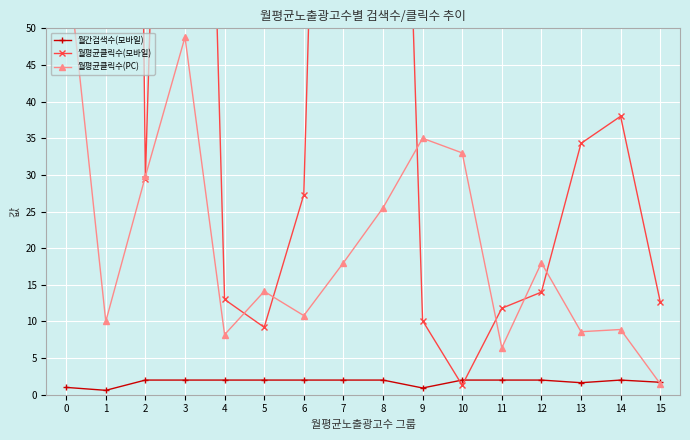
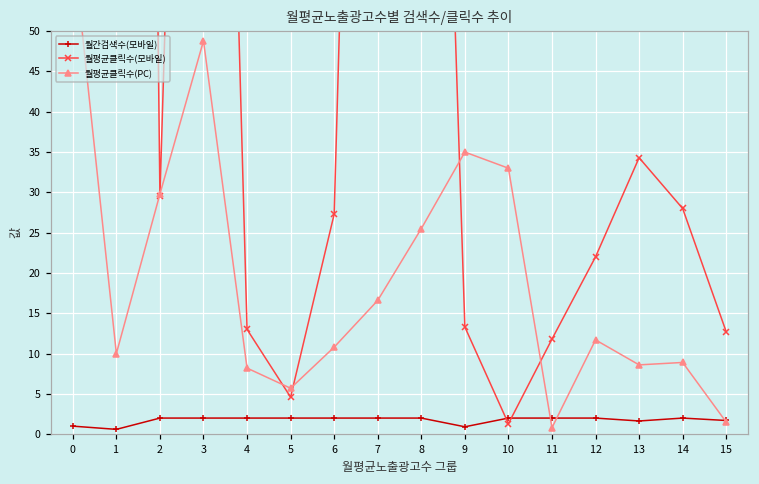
월평균클릭수(모바일), 5: 9 -> 5
월평균클릭수(PC), 5: 14 -> 6
월평균클릭수(PC), 7: 18 -> 17
월평균클릭수(모바일), 9: 10 -> 13
월평균클릭수(PC), 11: 6 -> 1
월평균클릭수(모바일), 12: 14 -> 22
월평균클릭수(PC), 12: 18 -> 12
월평균클릭수(모바일), 14: 38 -> 28
